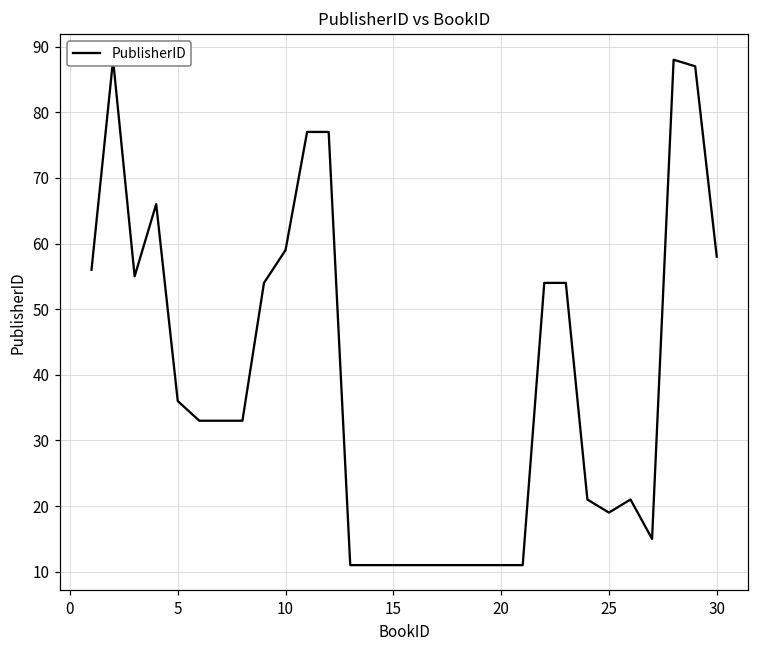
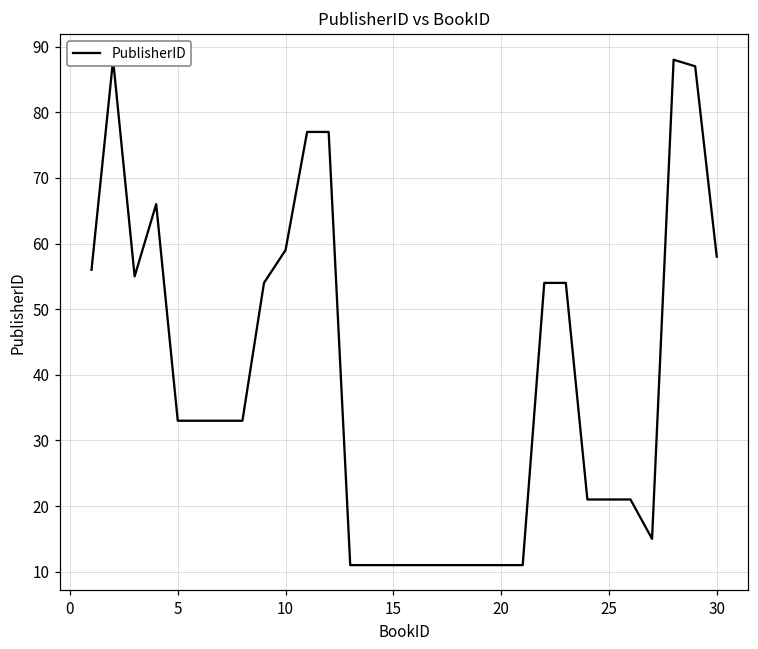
5: 36 -> 33
25: 19 -> 21
